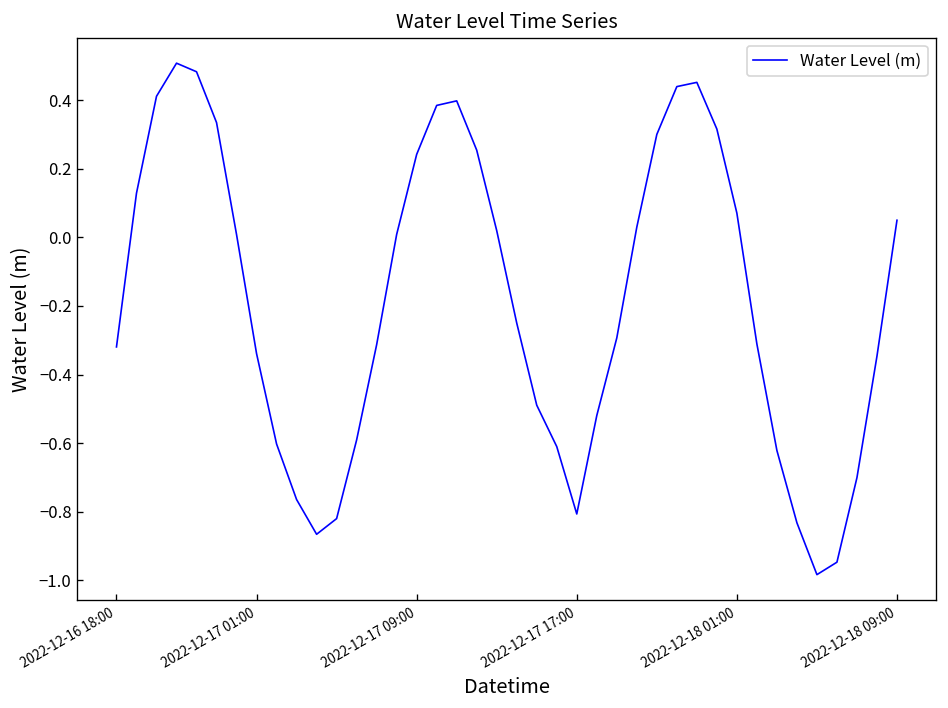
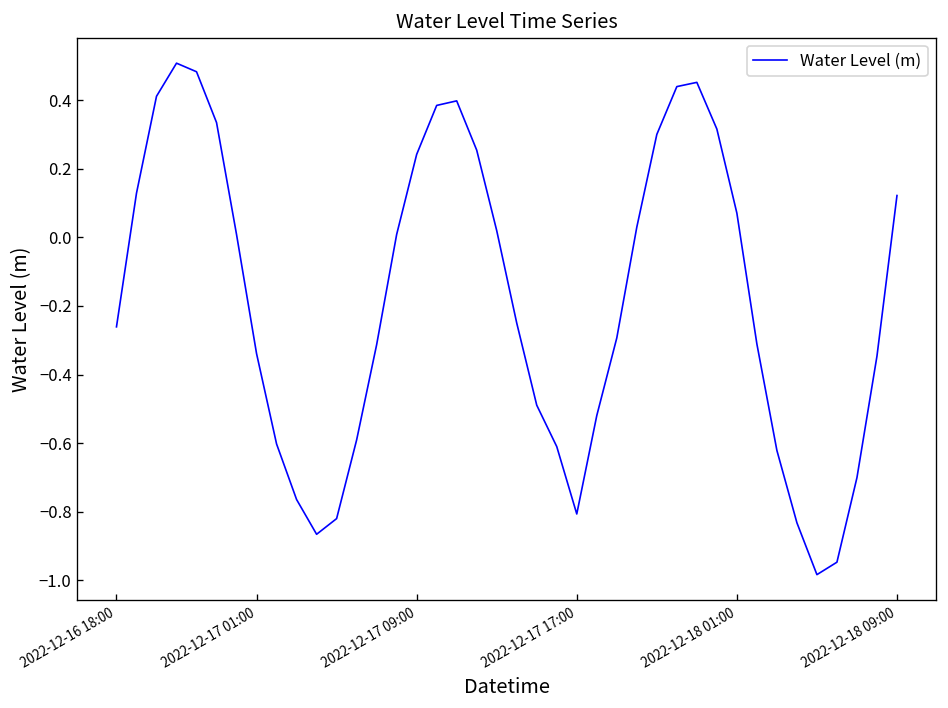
2022-12-16 18:00: -0.32 -> -0.26
2022-12-18 09:00: 0.05 -> 0.12
